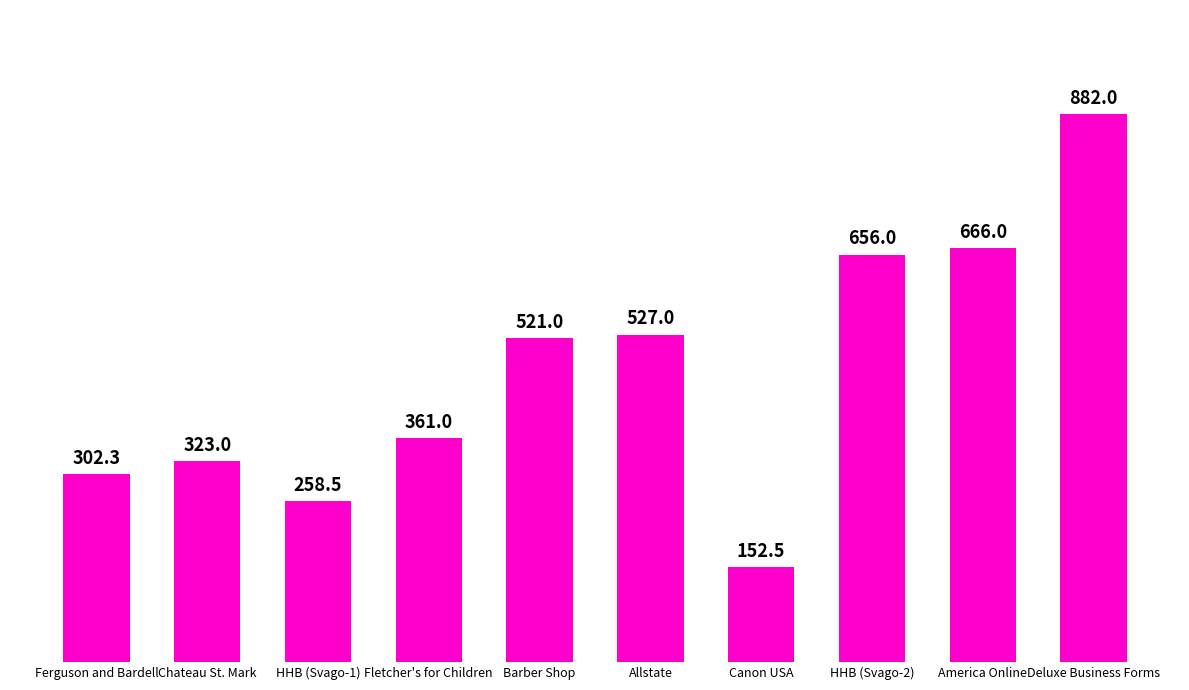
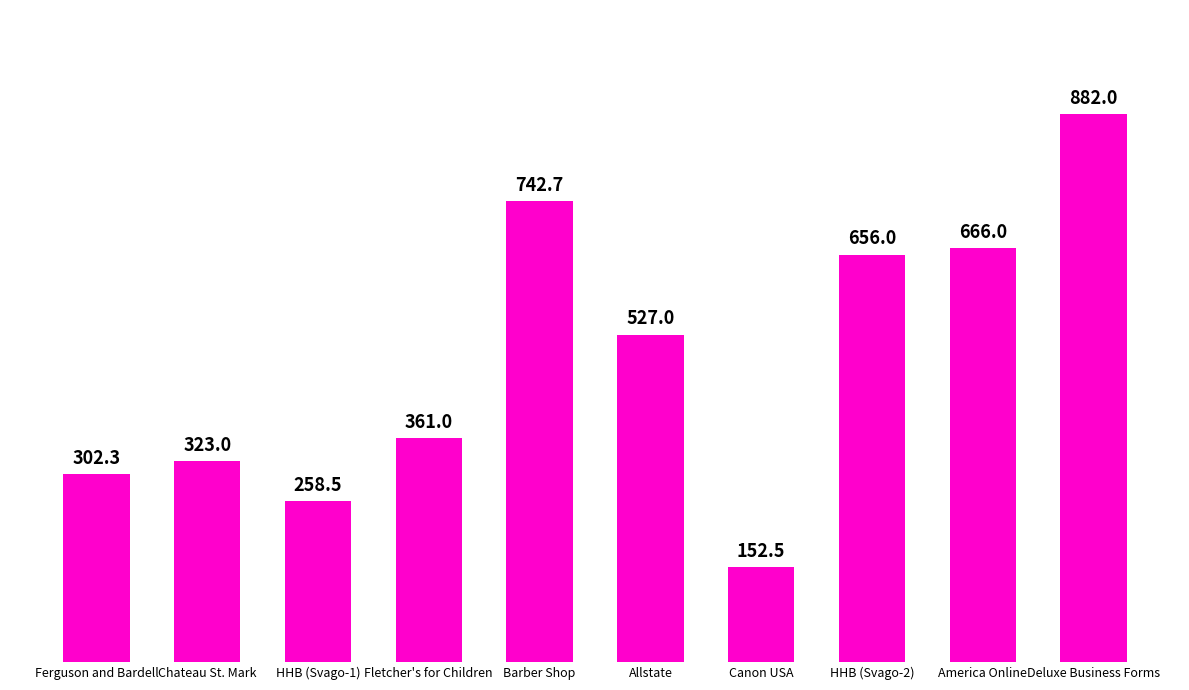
Barber Shop: 521.0 -> 742.7
